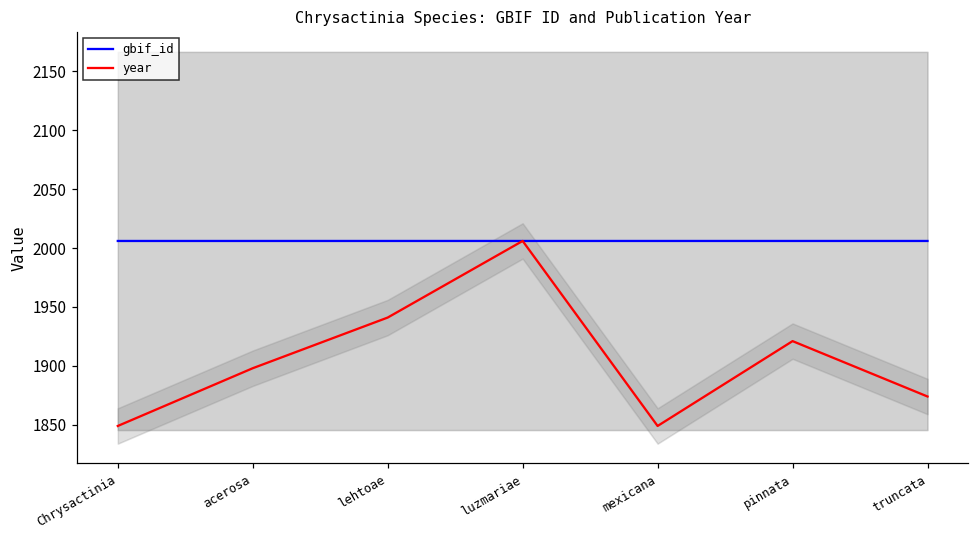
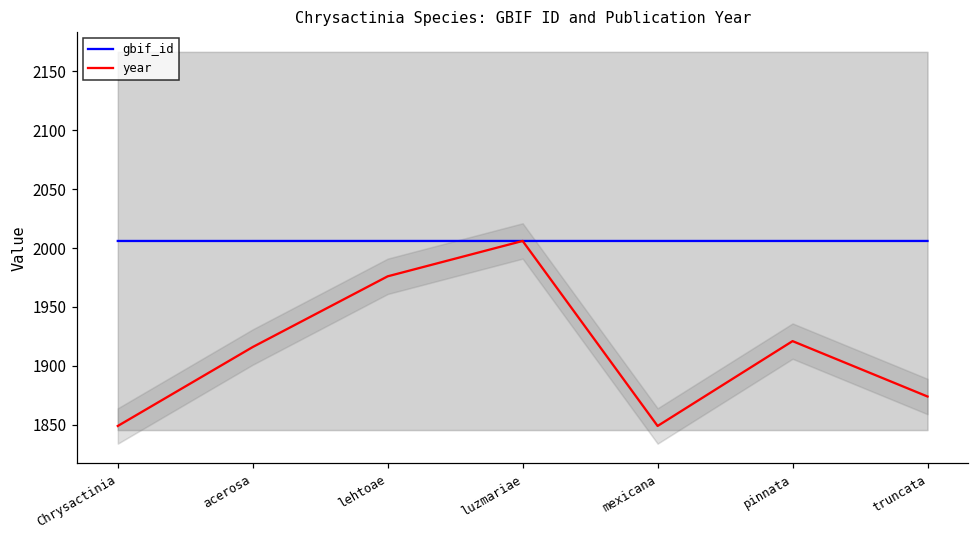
year, acerosa: 1898 -> 1916
year, lehtoae: 1941 -> 1976
